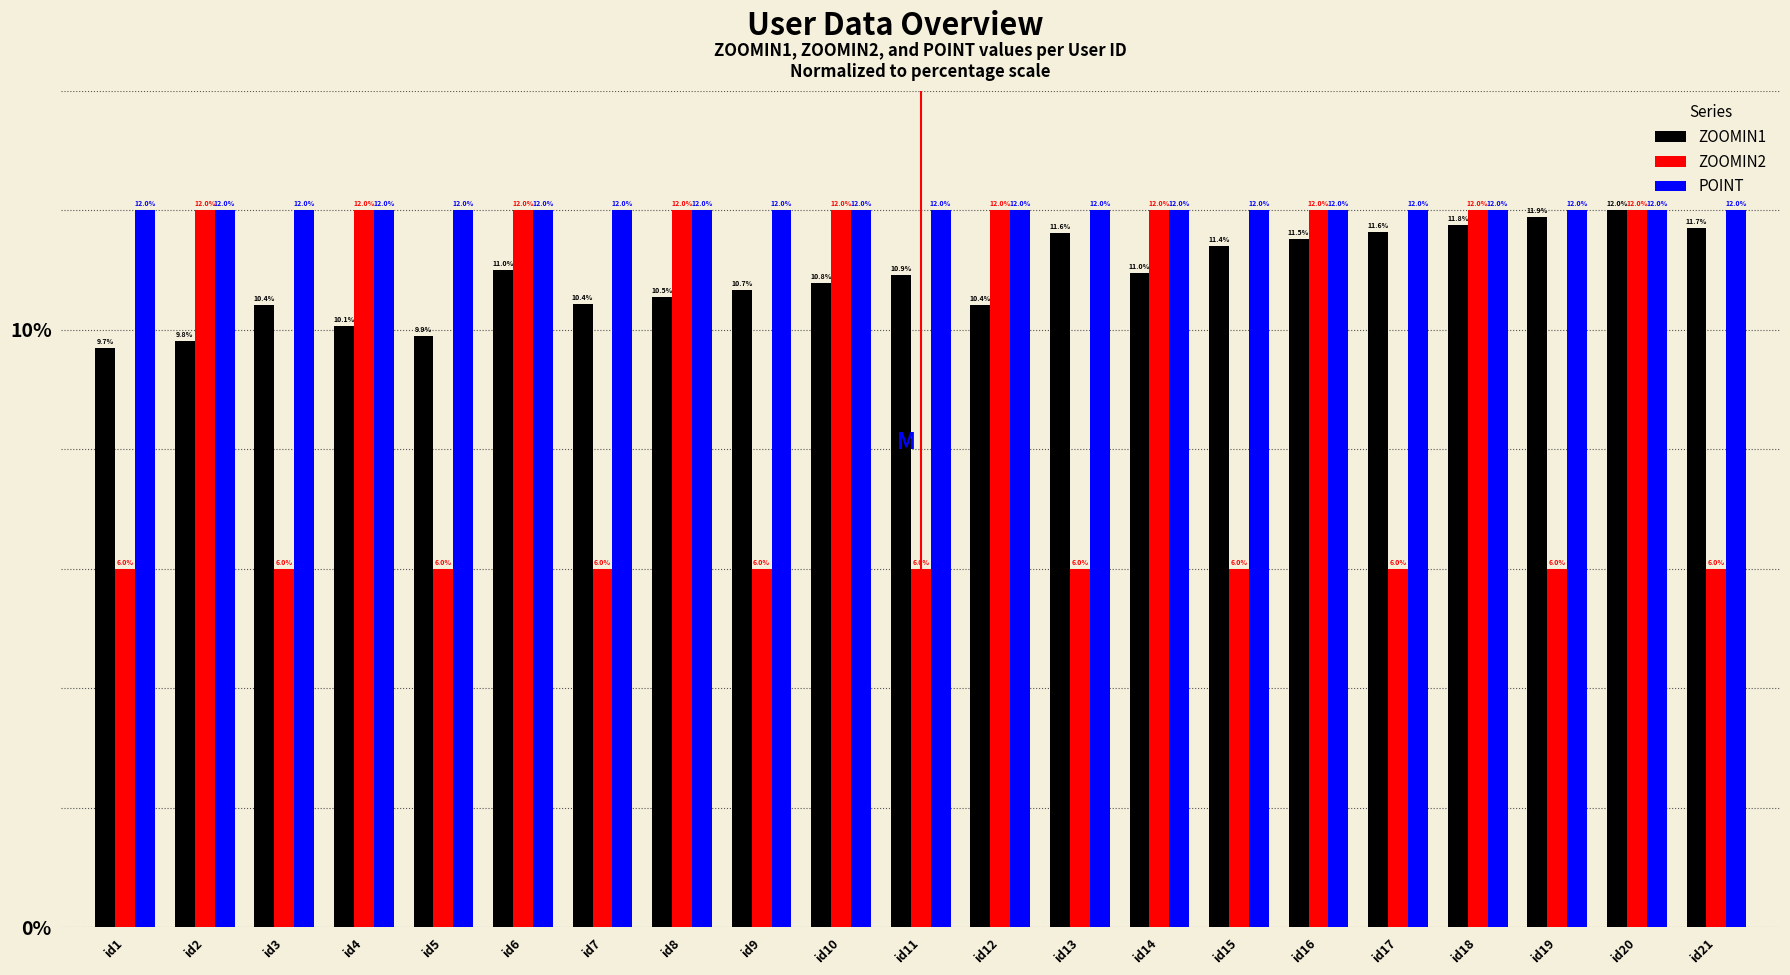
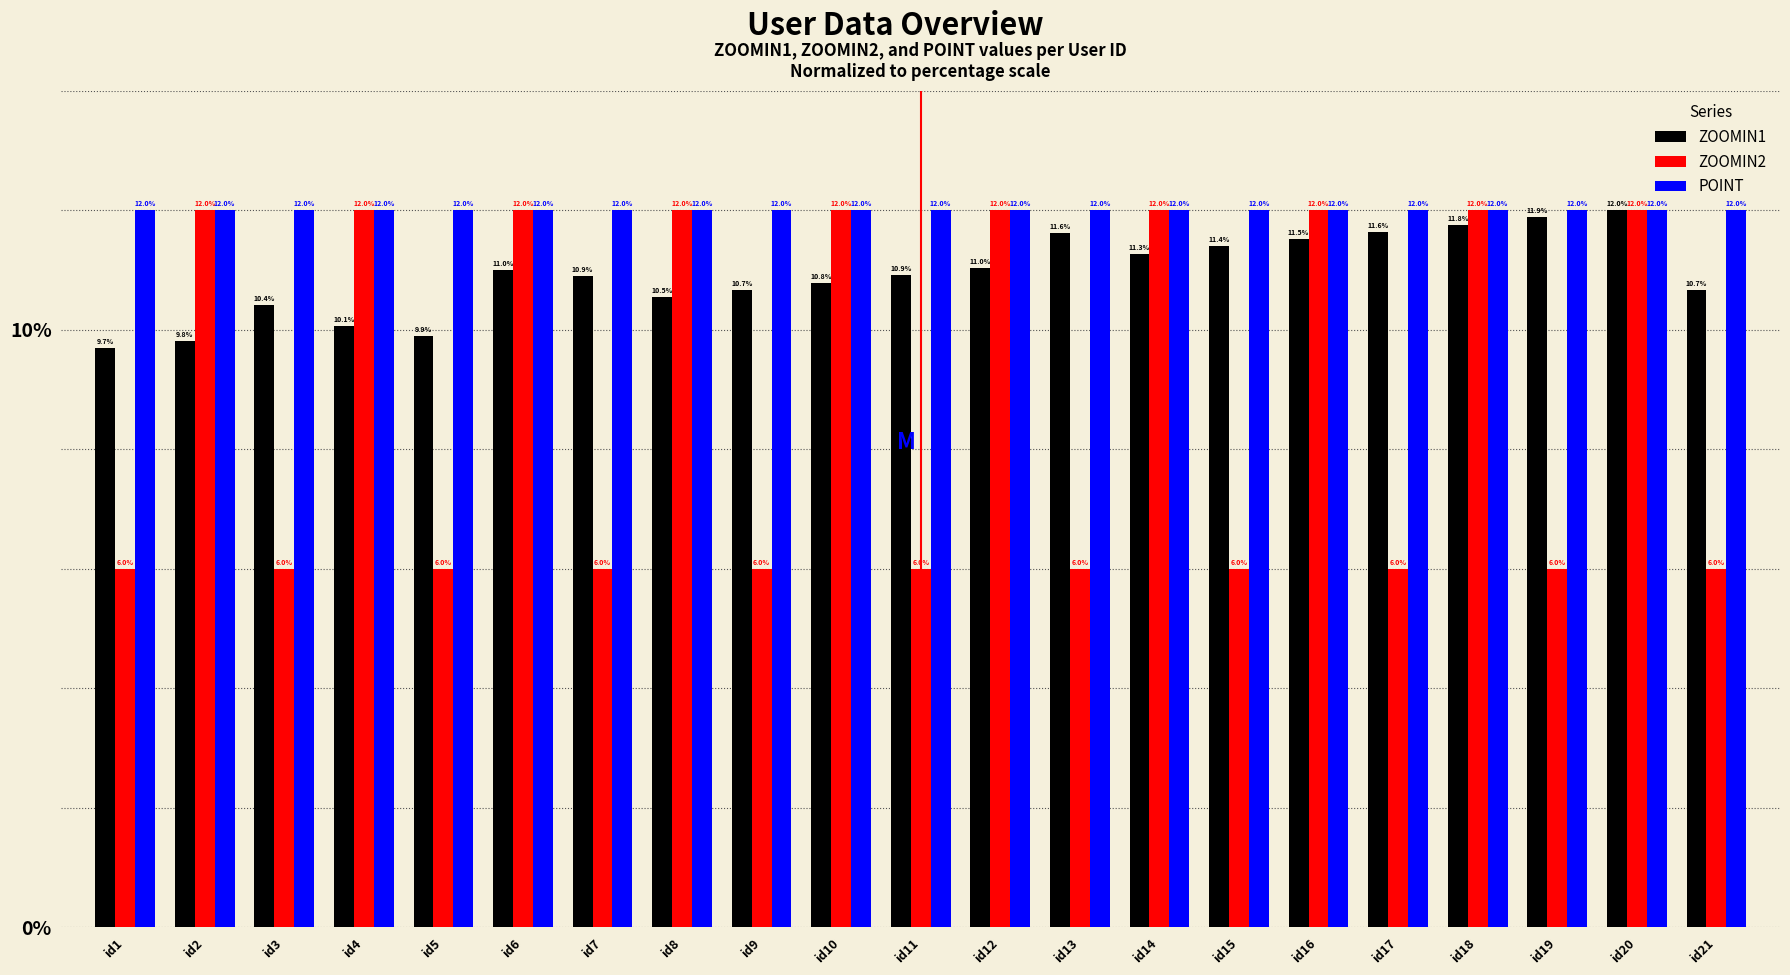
ZOOMIN1, id7: 10.4% -> 10.9%
ZOOMIN1, id12: 10.4% -> 11.0%
ZOOMIN1, id14: 11.0% -> 11.3%
ZOOMIN1, id21: 11.7% -> 10.7%
